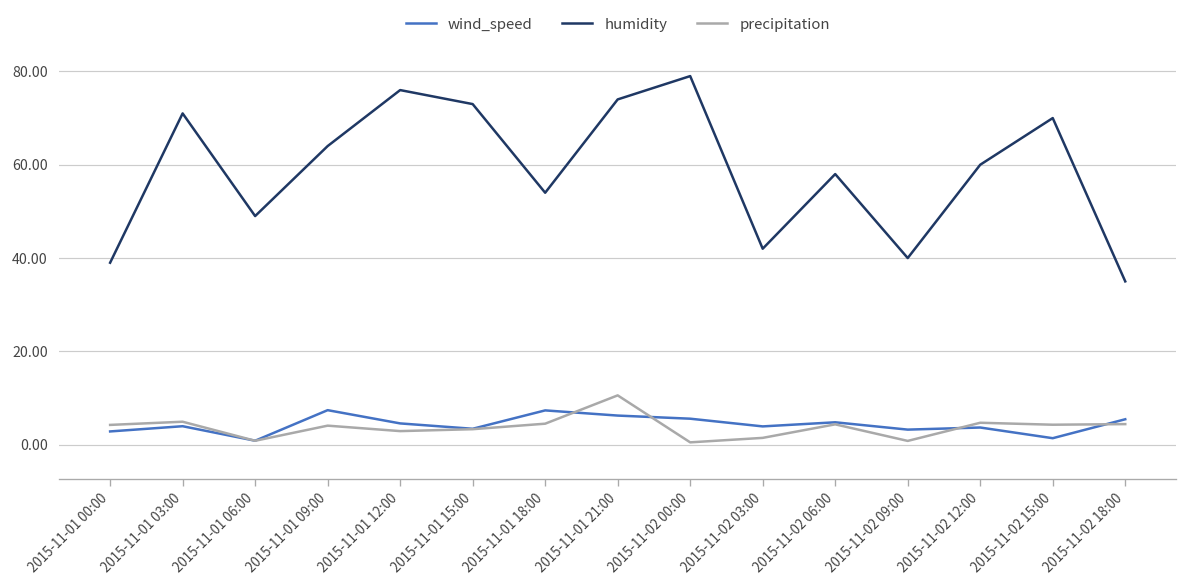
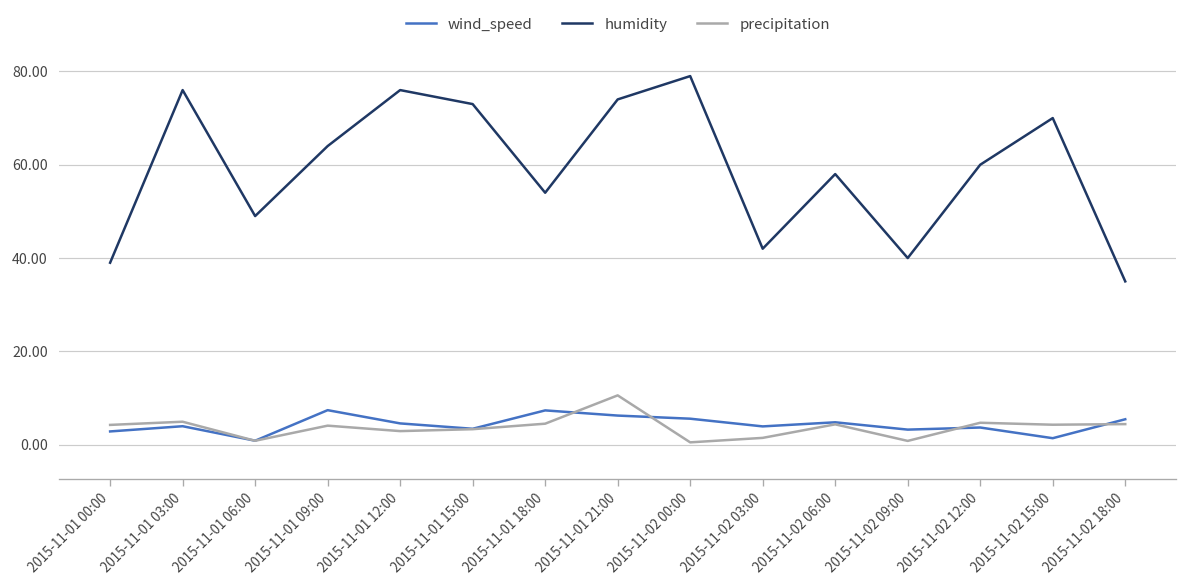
humidity, 2015-11-01 03:00: 71 -> 76
